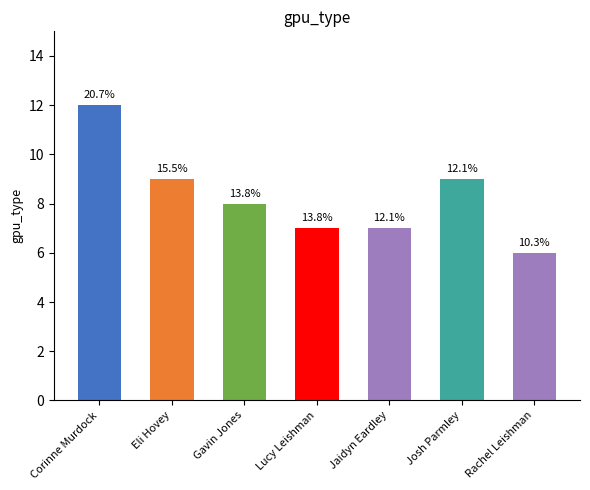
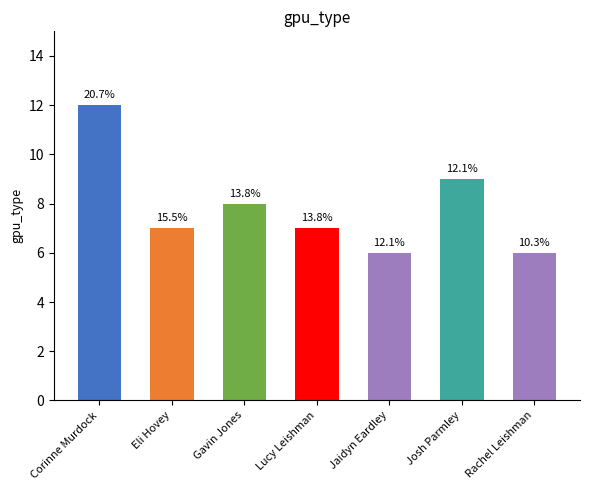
Eli Hovey: 9 -> 7
Jaidyn Eardley: 7 -> 6
